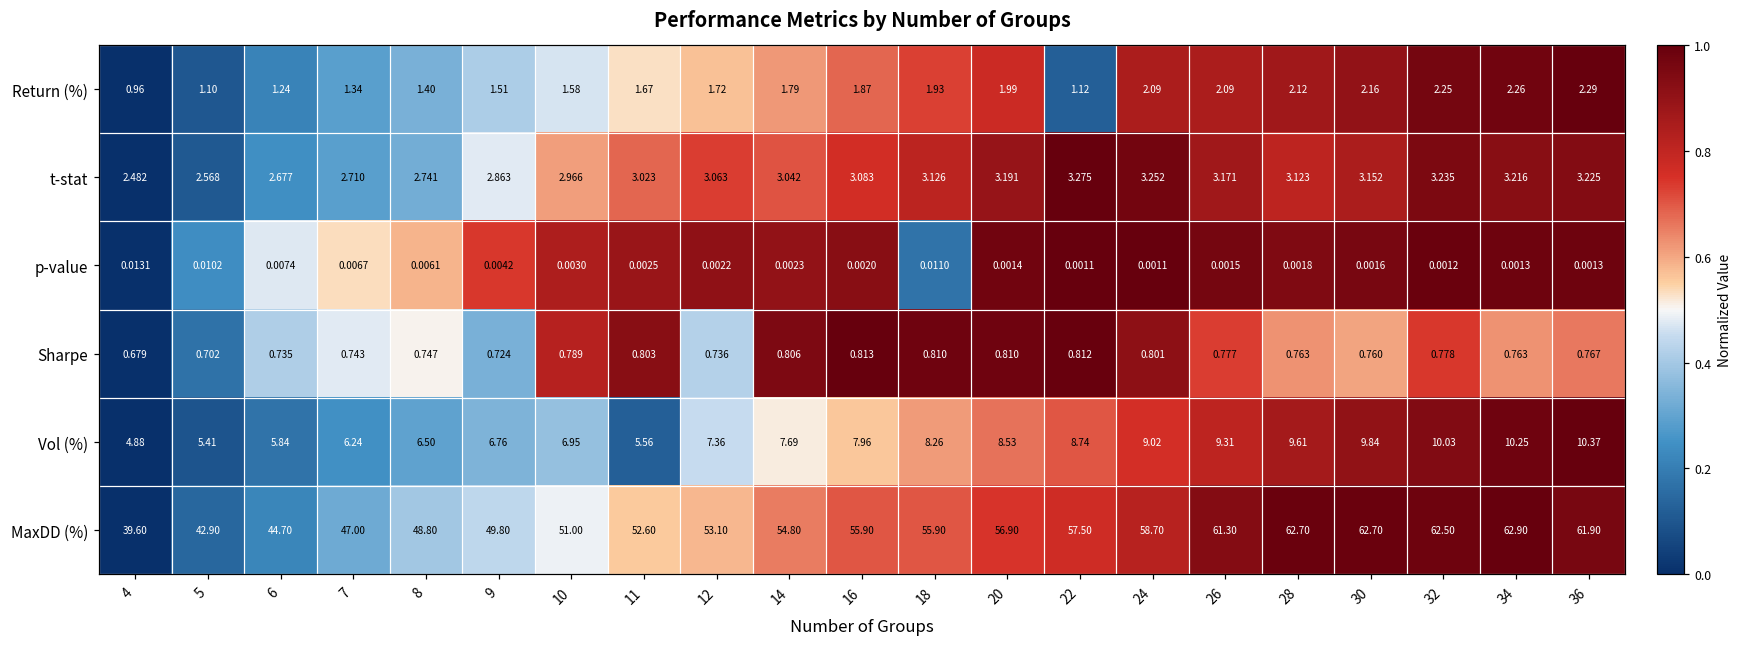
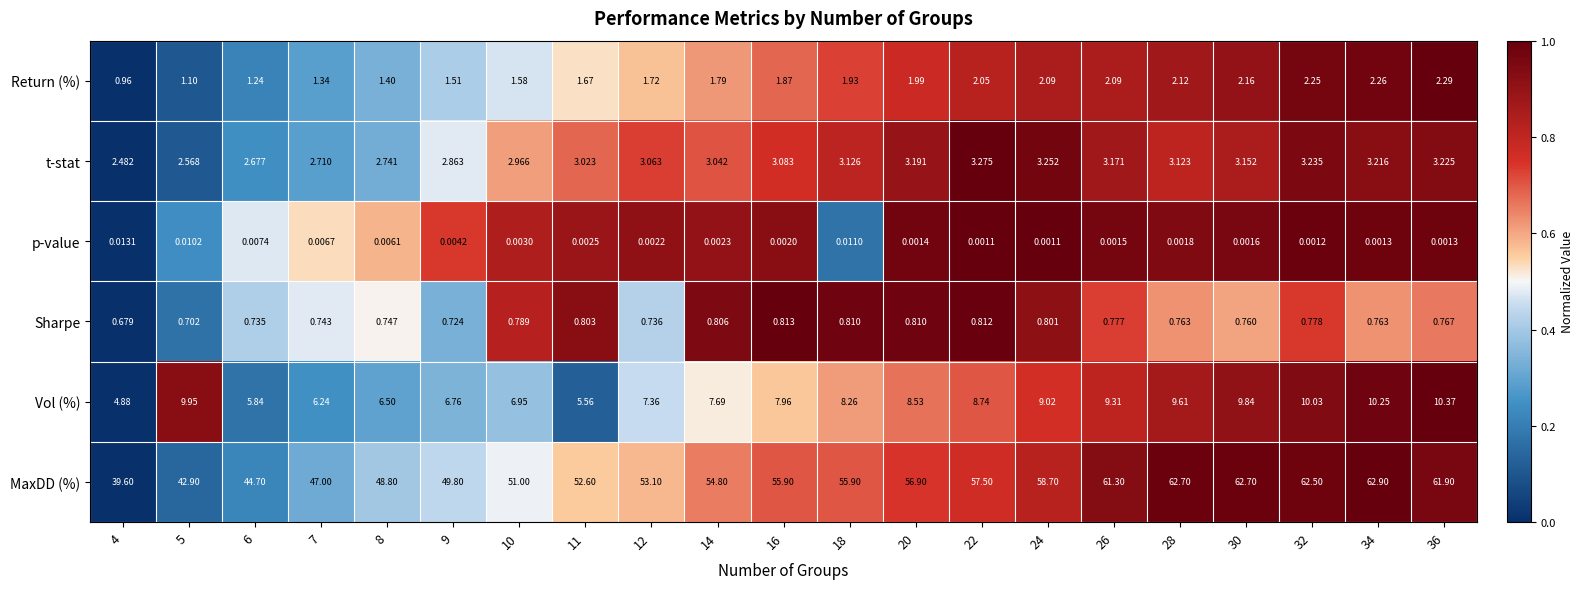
Return (%), 22: 1.12 -> 2.05
Vol (%), 5: 5.41 -> 9.95
